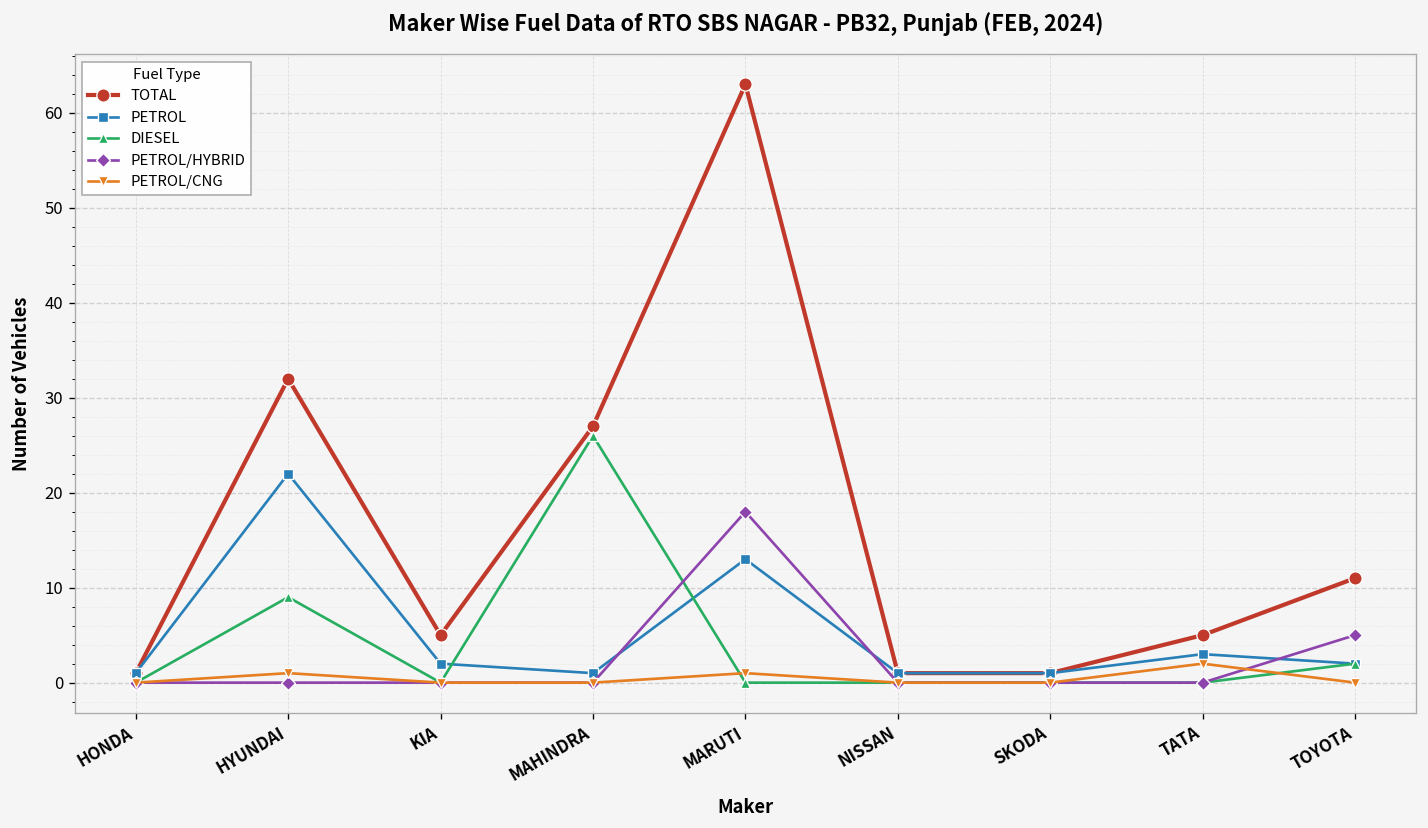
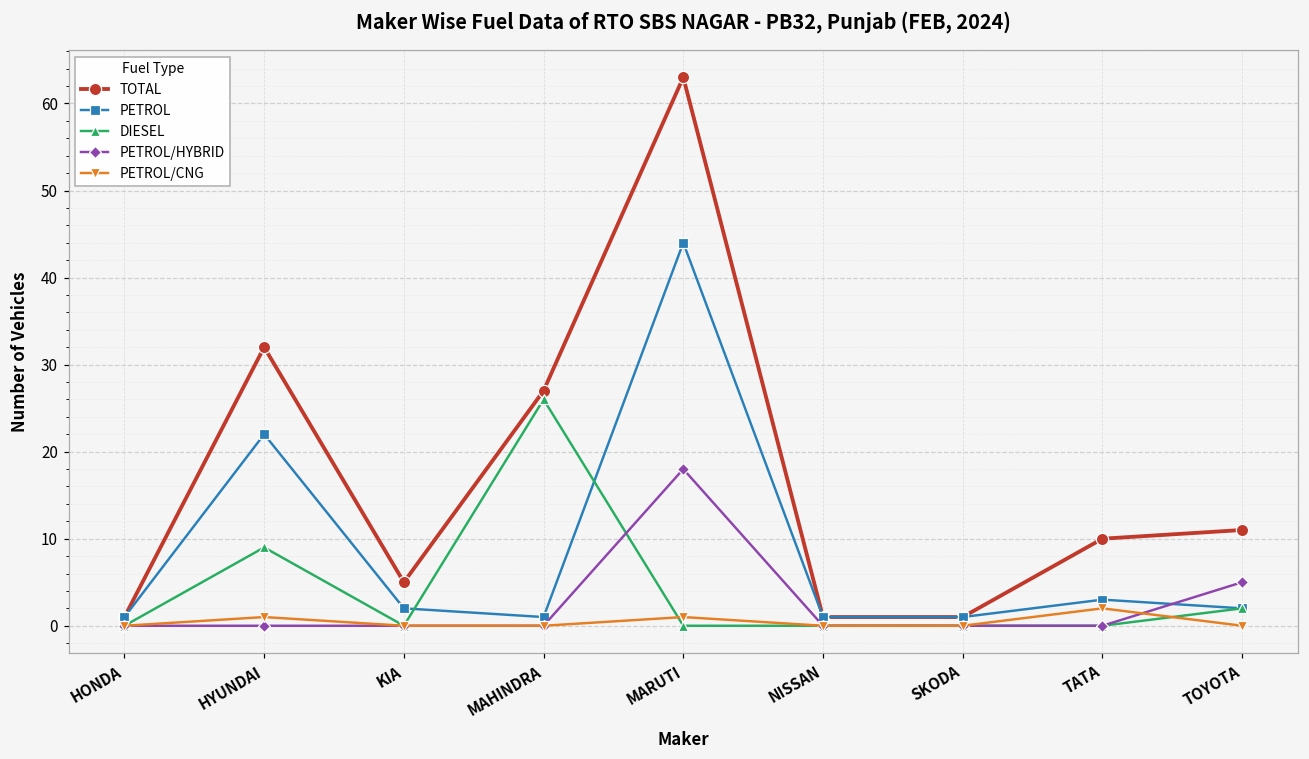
PETROL, MARUTI: 13 -> 44
TOTAL, TATA: 5 -> 10
